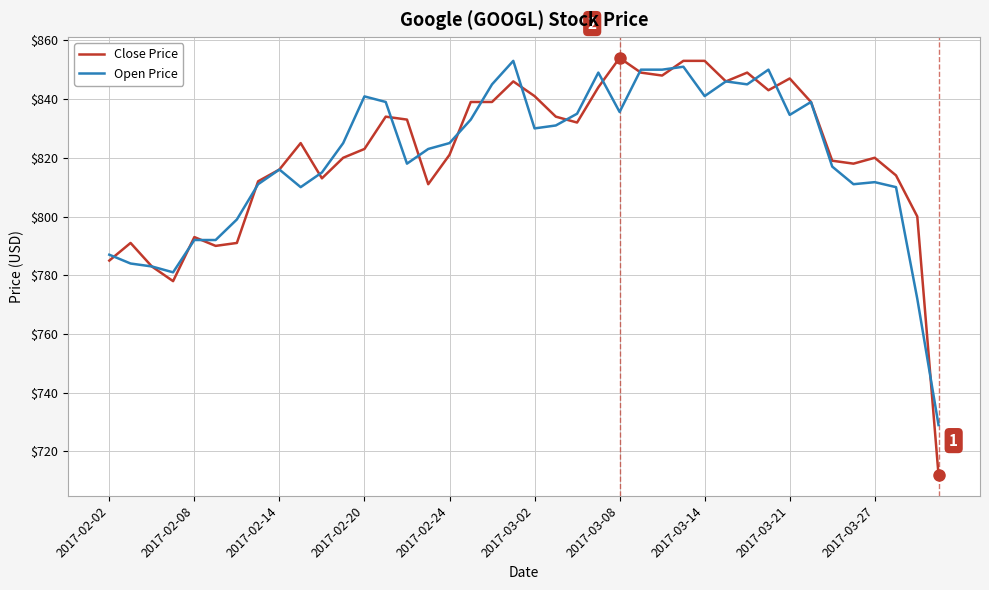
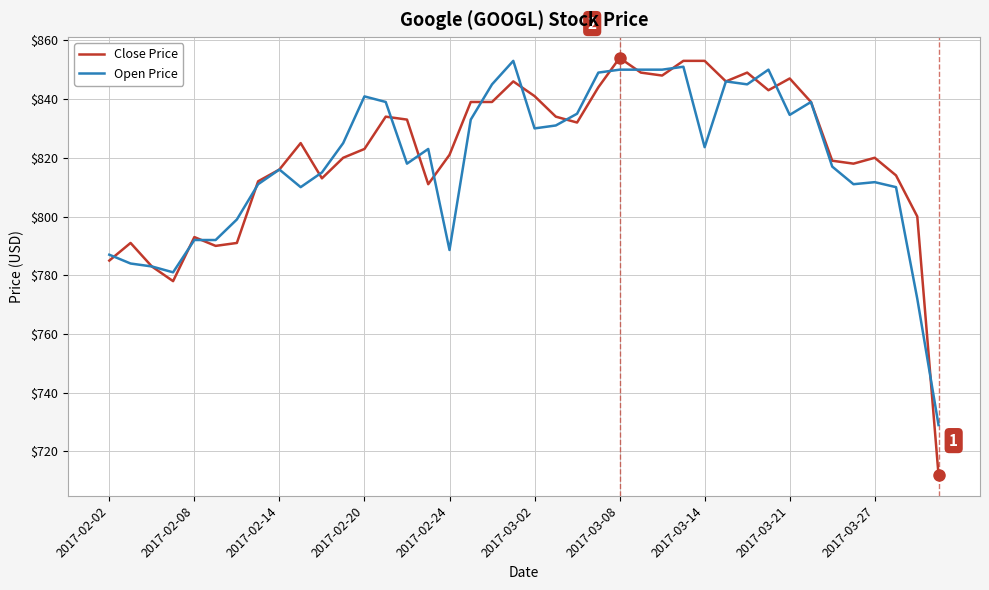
Open Price, 2017-02-24: $825 -> $789
Open Price, 2017-03-08: $836 -> $850
Open Price, 2017-03-14: $841 -> $824
